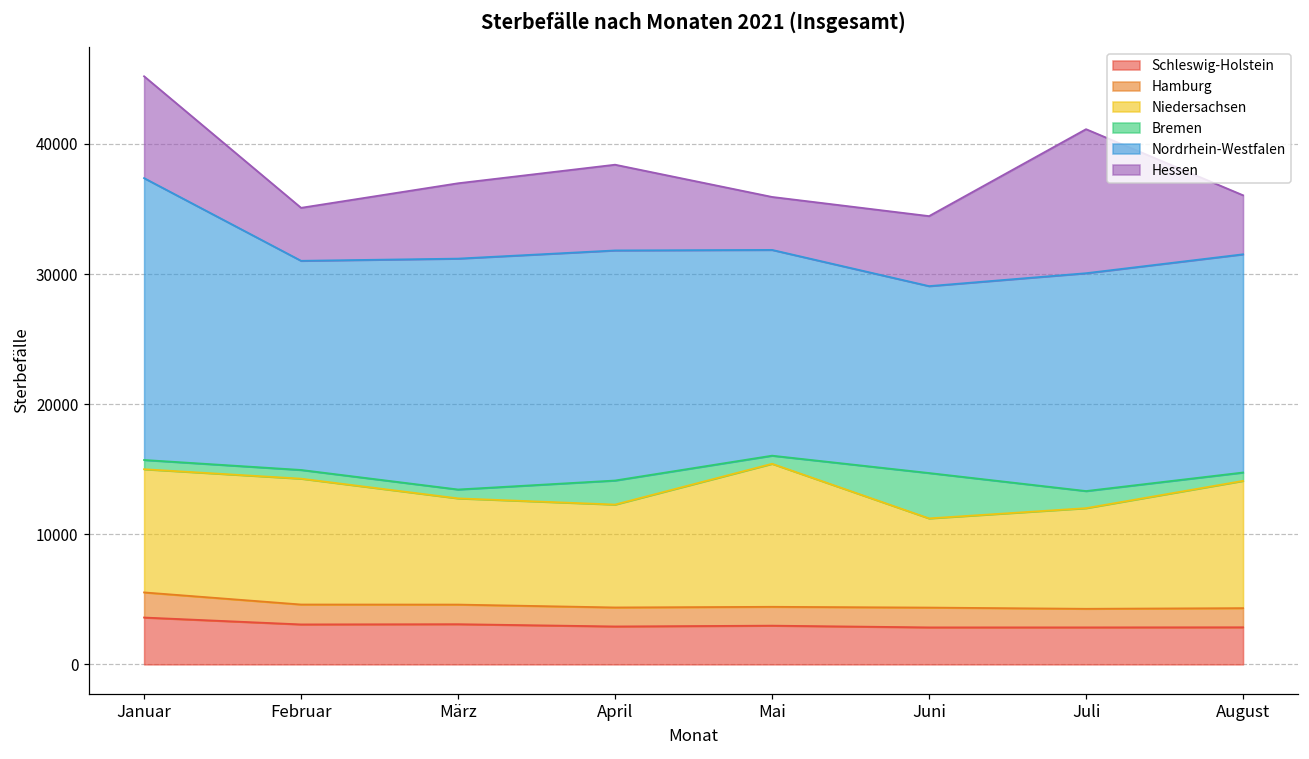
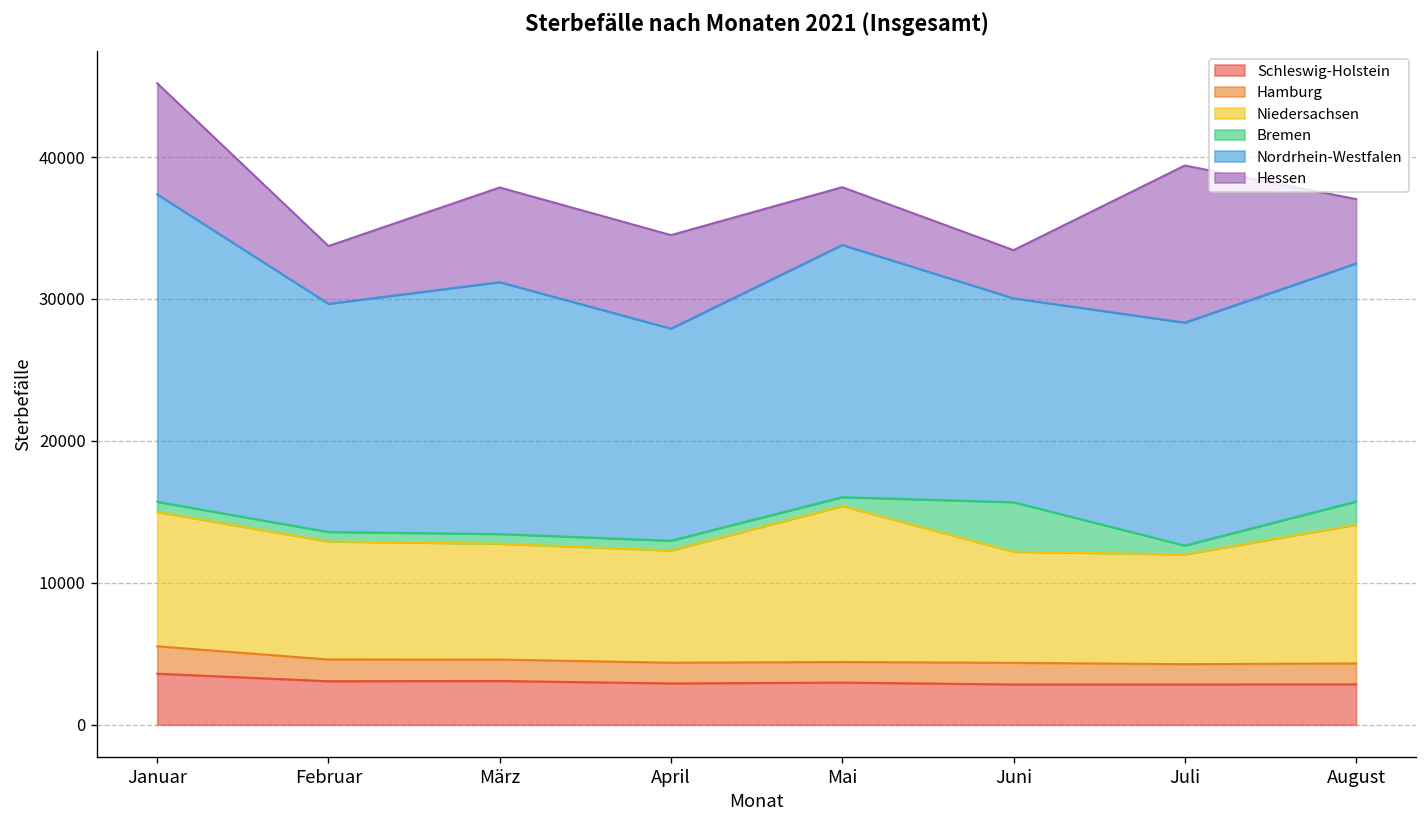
Niedersachsen, Februar: 9700 -> 8300
Hessen, März: 5800 -> 6700
Bremen, April: 1800 -> 700
Nordrhein-Westfalen, April: 17700 -> 14900
Nordrhein-Westfalen, Mai: 15800 -> 17800
Niedersachsen, Juni: 6900 -> 7800
Hessen, Juni: 5400 -> 3400
Bremen, Juli: 1300 -> 600
Nordrhein-Westfalen, Juli: 16700 -> 15700
Bremen, August: 600 -> 1600
